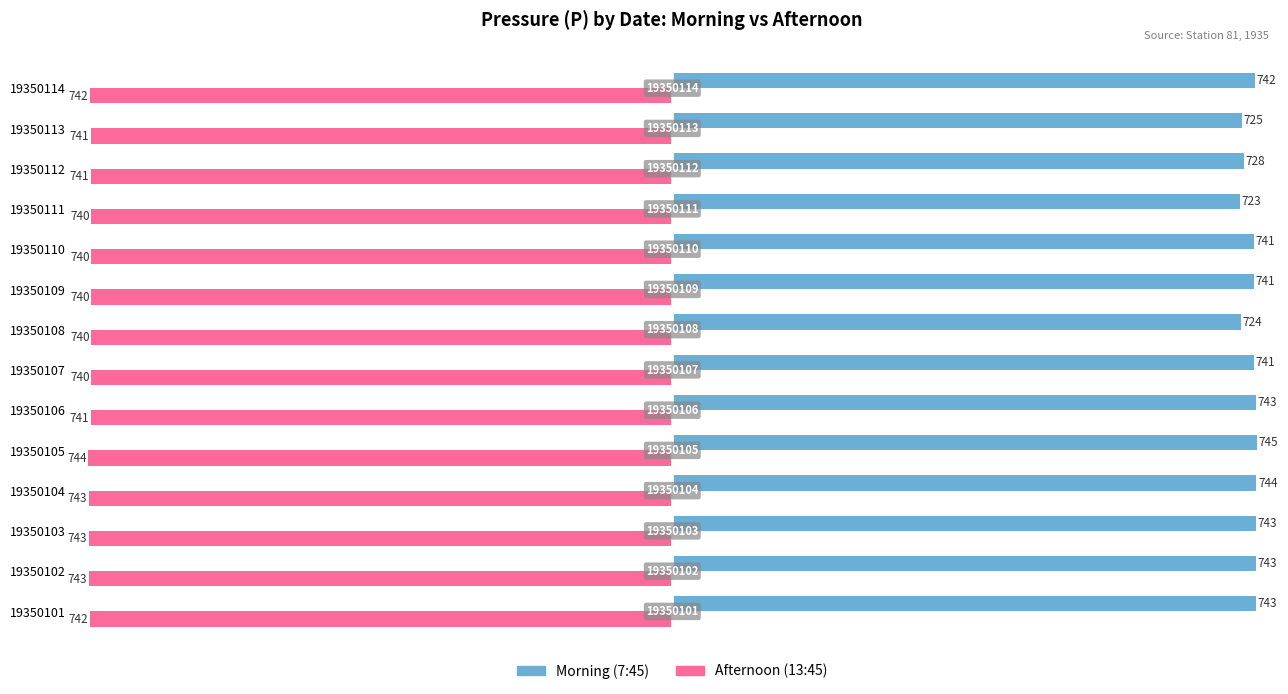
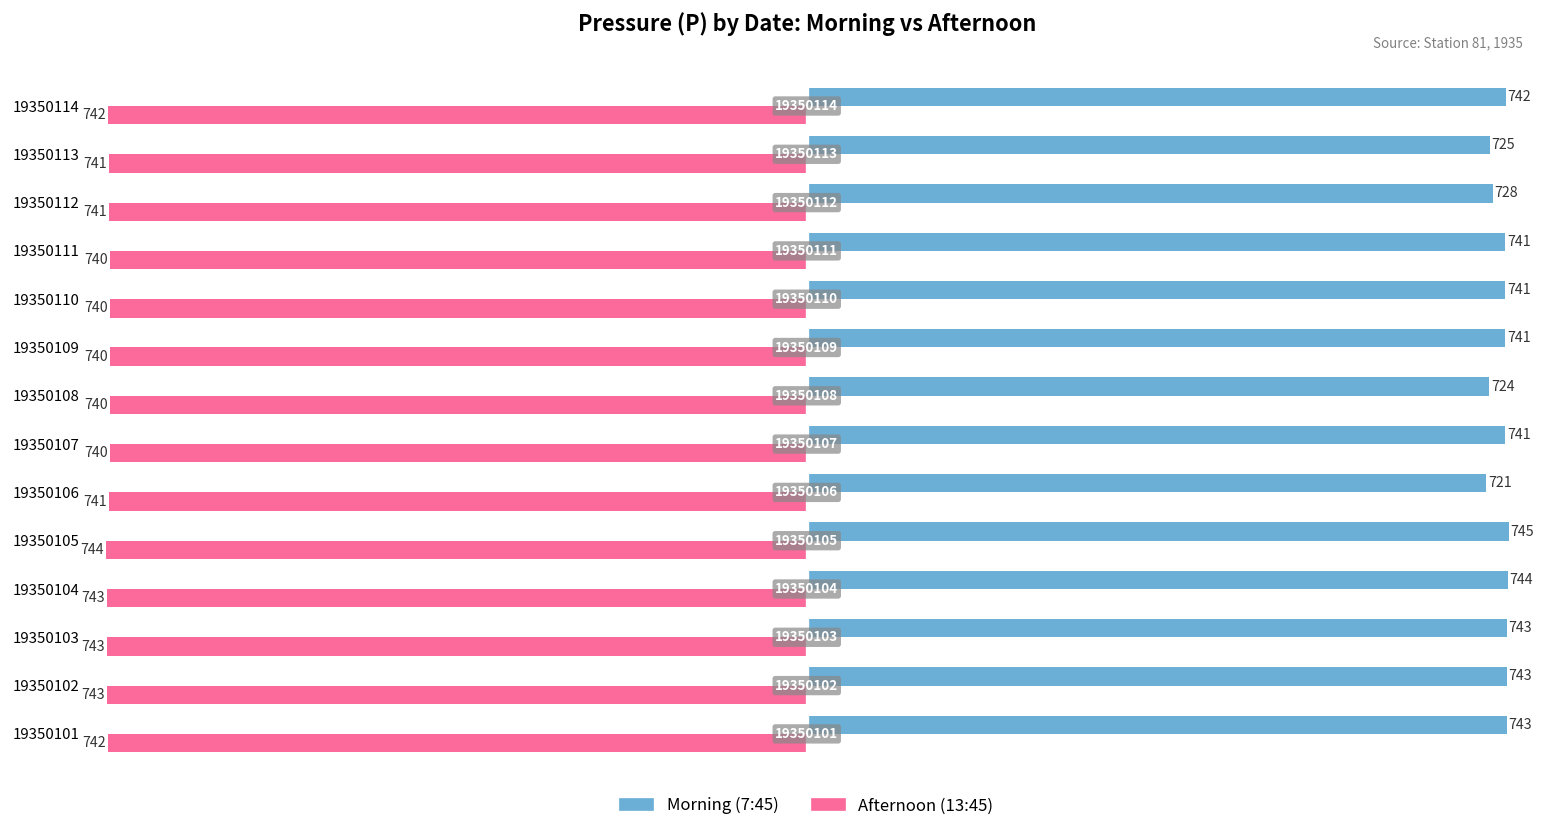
Morning (7:45), 19350111: 723 -> 741
Morning (7:45), 19350106: 743 -> 721
